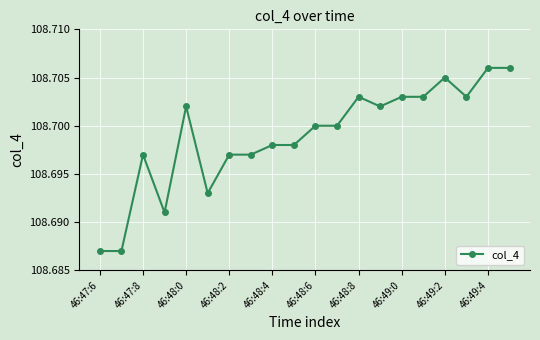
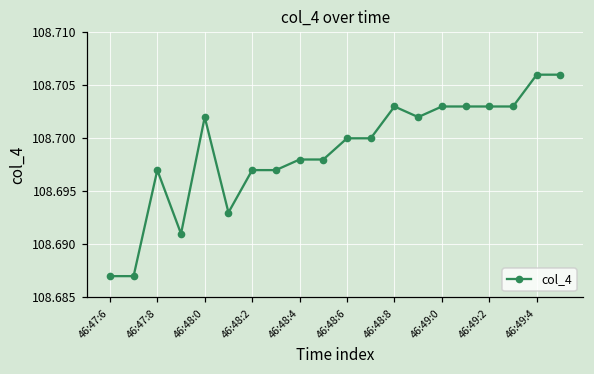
46:49:2: 108.705 -> 108.703
